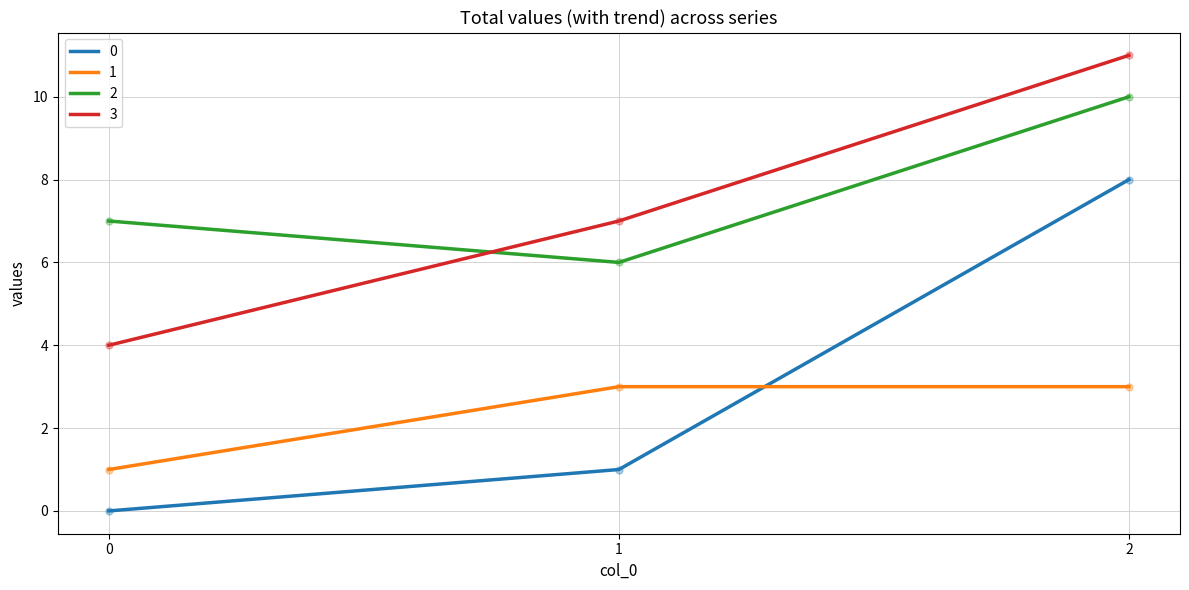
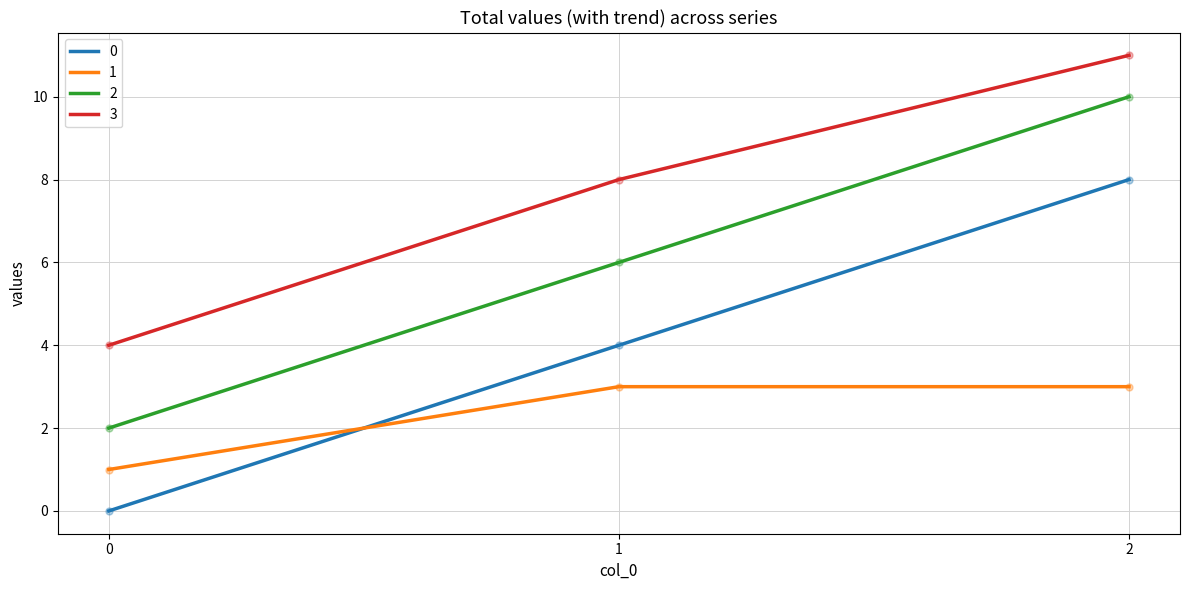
2, 0: 7 -> 2
0, 1: 1 -> 4
3, 1: 7 -> 8
